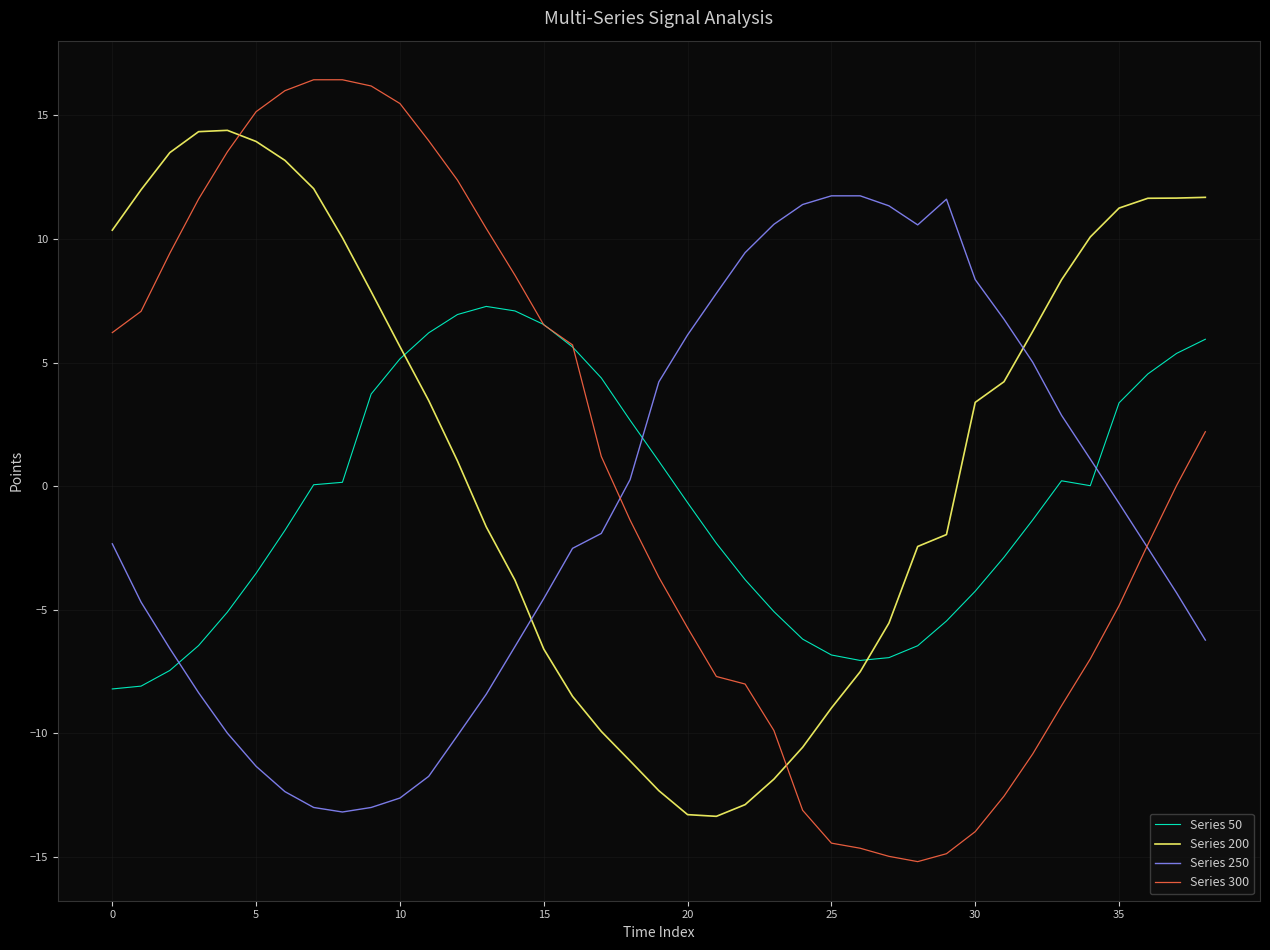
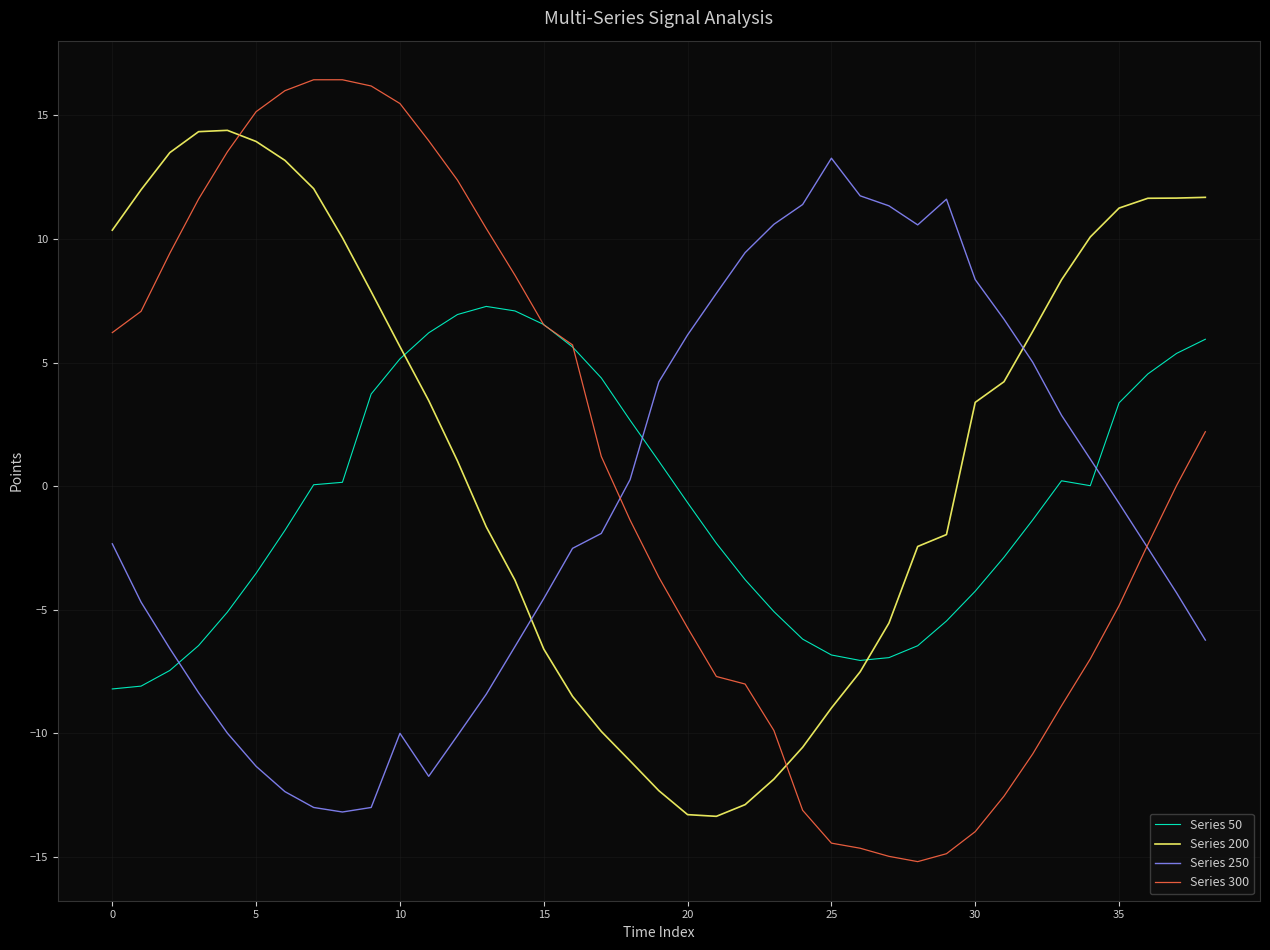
Series 250, 10: -12.6 -> -10.0
Series 250, 25: 11.7 -> 13.3
